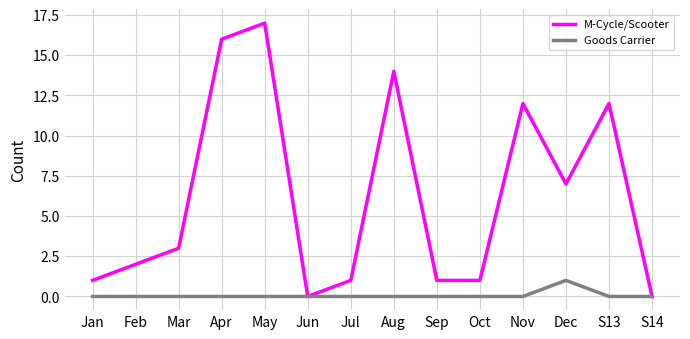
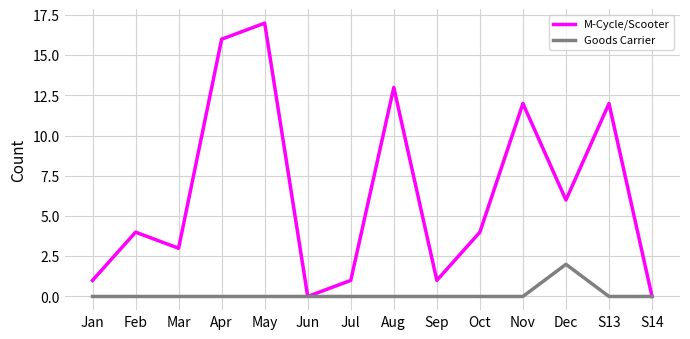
M-Cycle/Scooter, Feb: 2 -> 4
M-Cycle/Scooter, Aug: 14 -> 13
M-Cycle/Scooter, Oct: 1 -> 4
M-Cycle/Scooter, Dec: 7 -> 6
Goods Carrier, Dec: 1 -> 2
